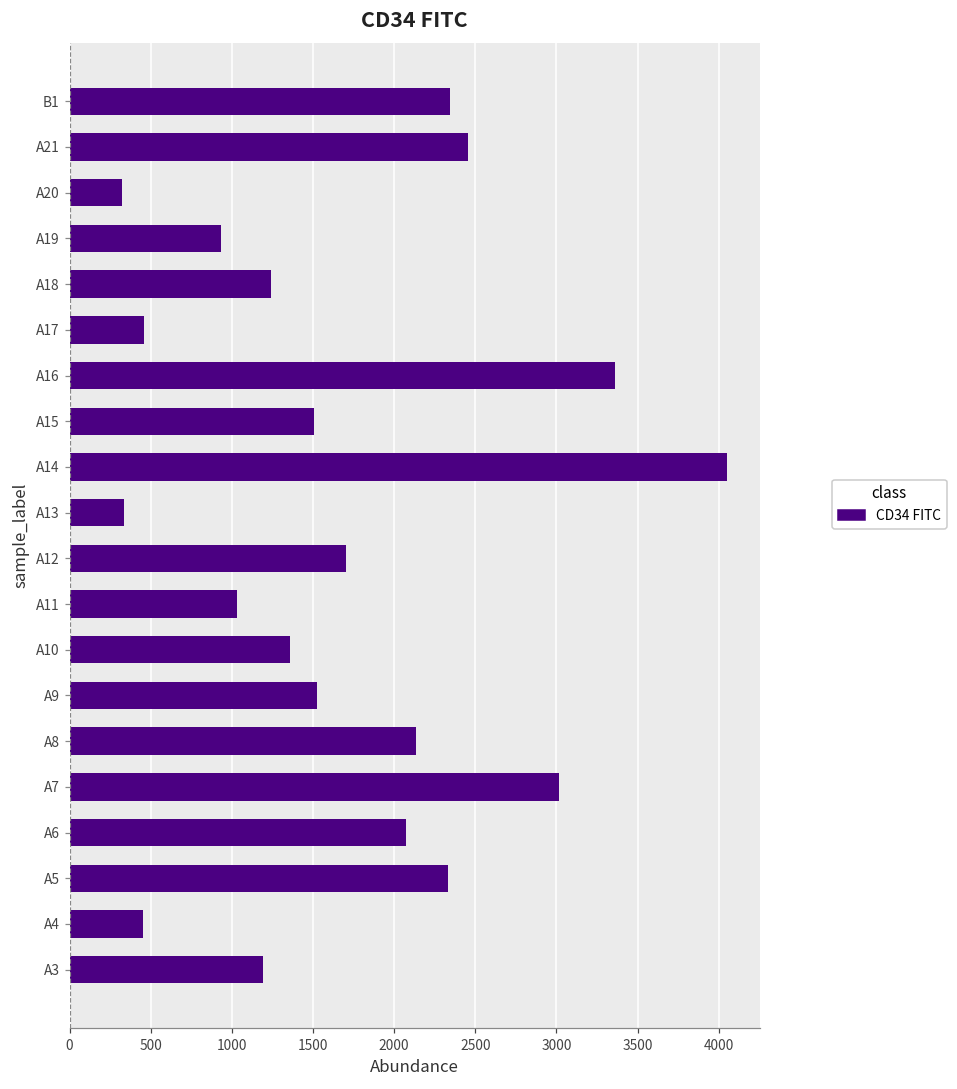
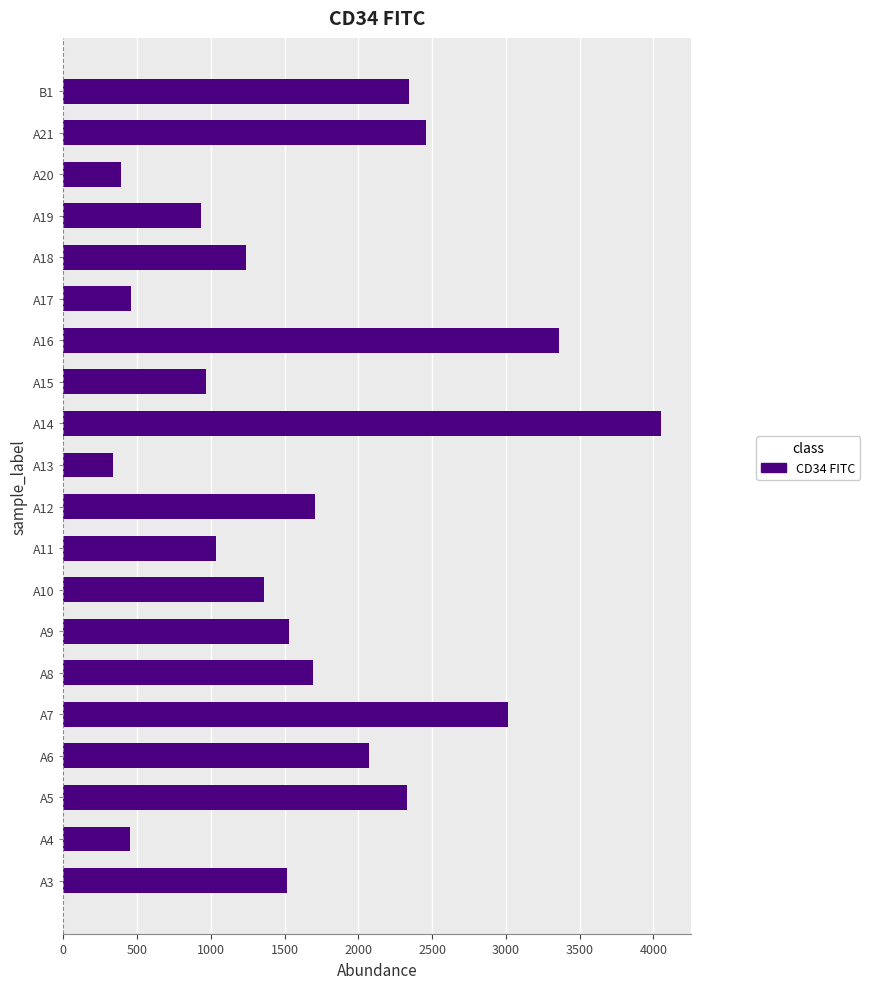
A20: 320 -> 390
A15: 1510 -> 970
A8: 2130 -> 1690
A3: 1190 -> 1510
